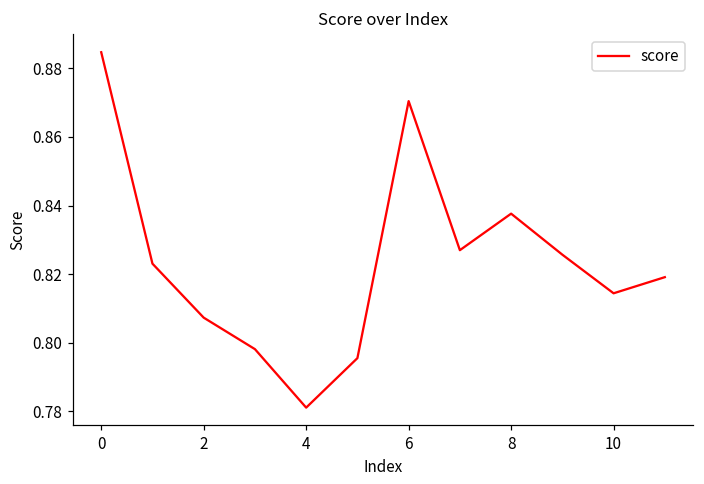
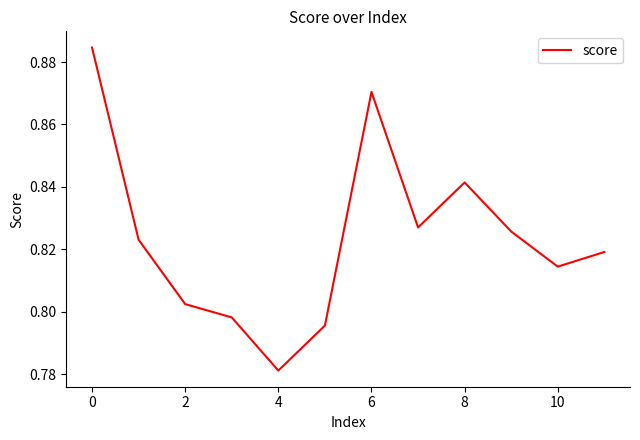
2: 0.807 -> 0.802
8: 0.838 -> 0.841
